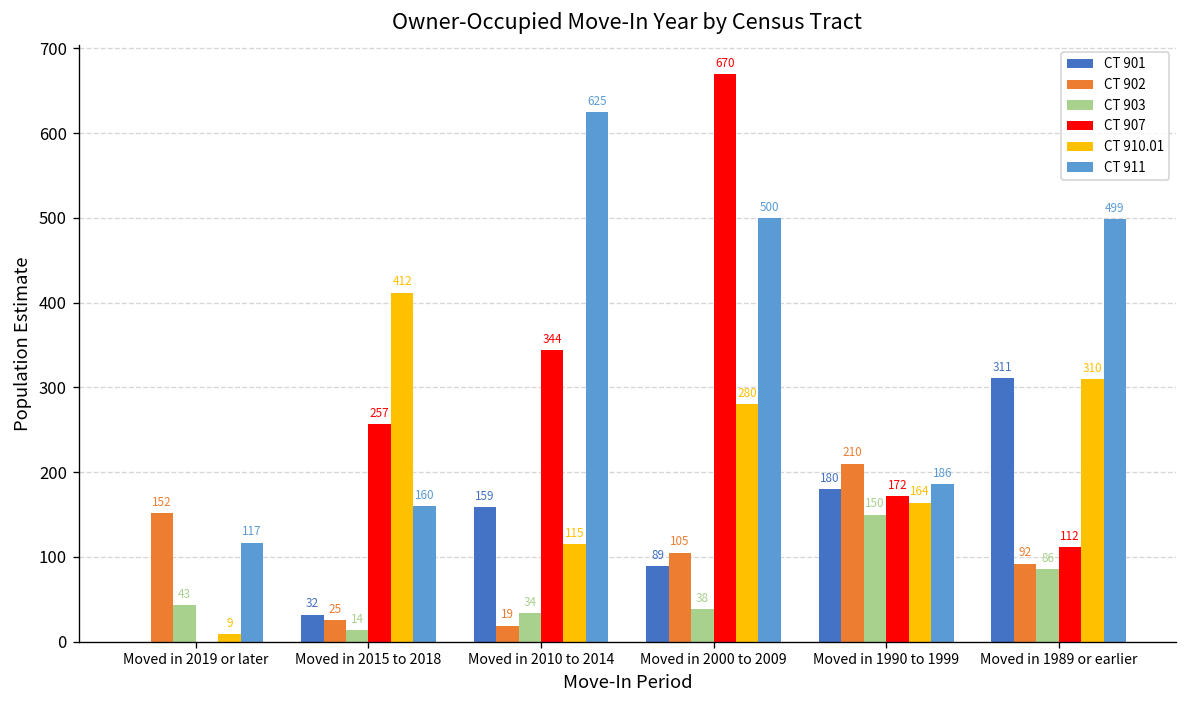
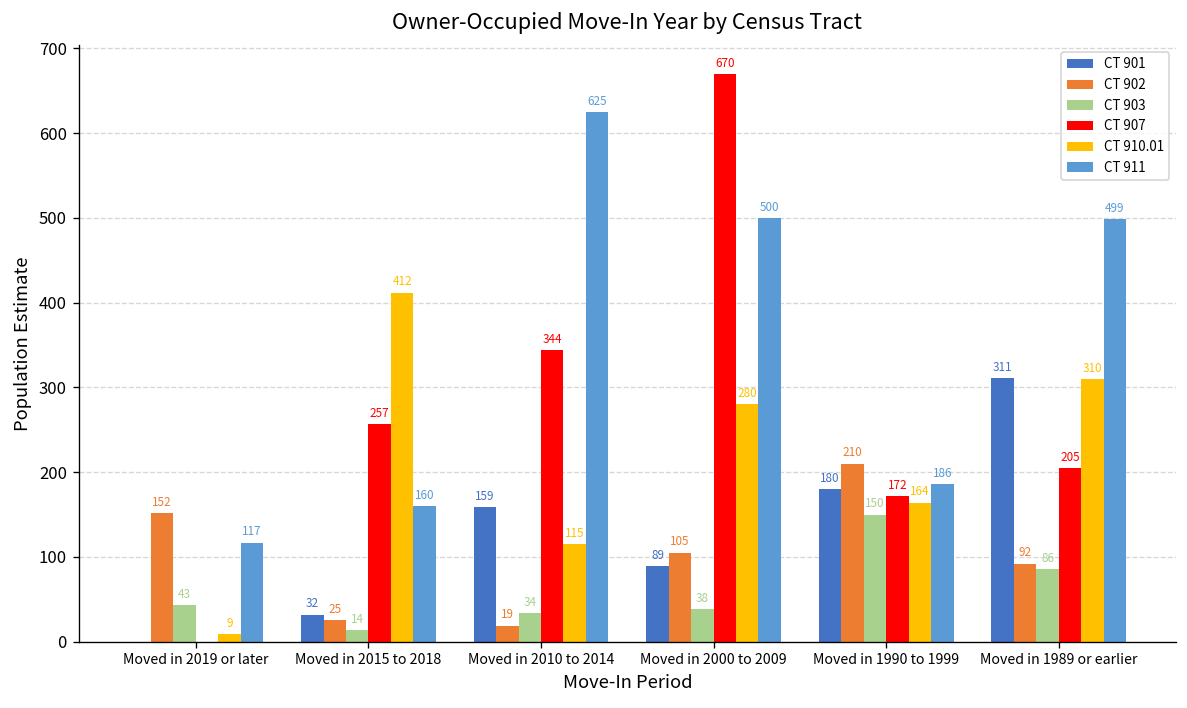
CT 907, Moved in 1989 or earlier: 112 -> 205
